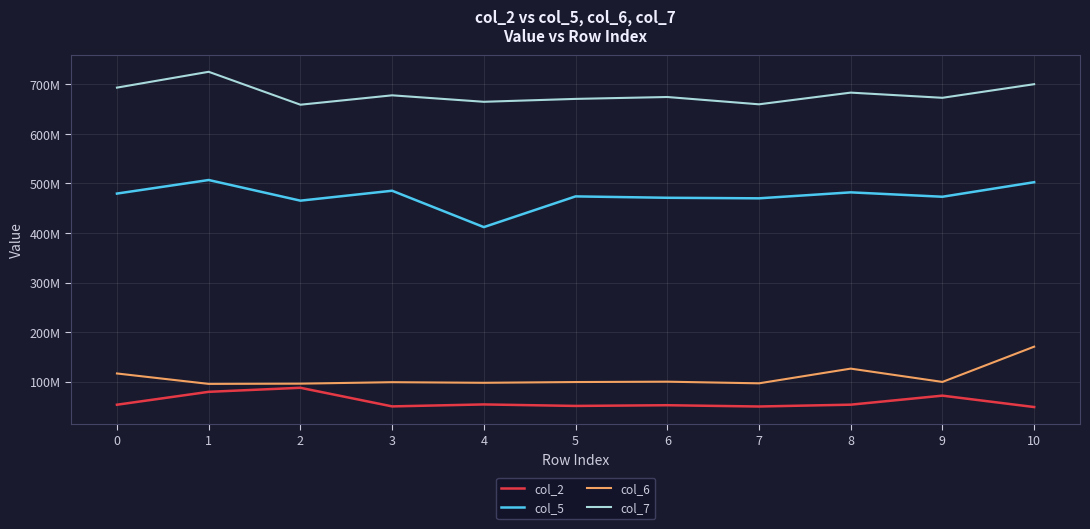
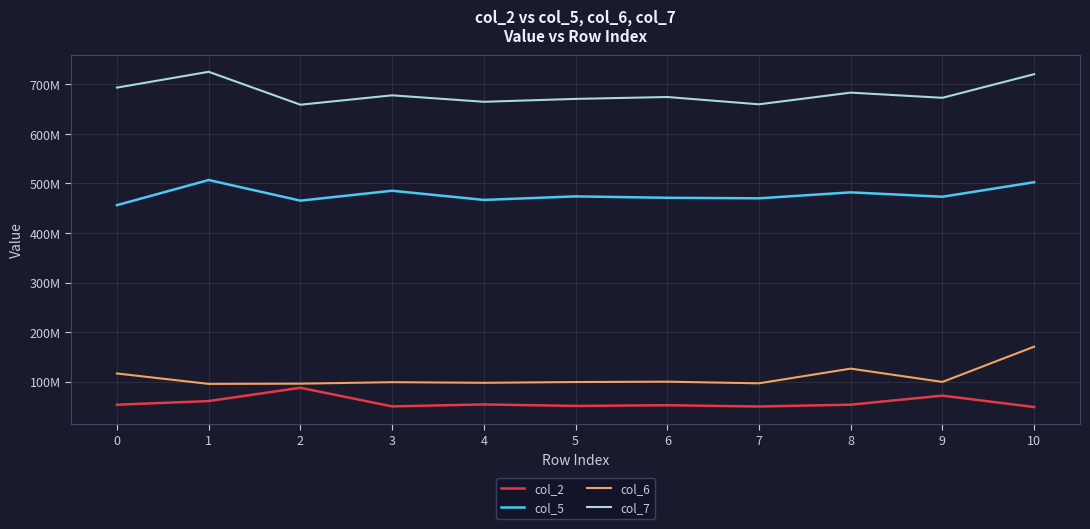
col_5, 0: 480000000 -> 460000000
col_2, 1: 80000000 -> 60000000
col_5, 4: 410000000 -> 470000000
col_7, 10: 700000000 -> 720000000
